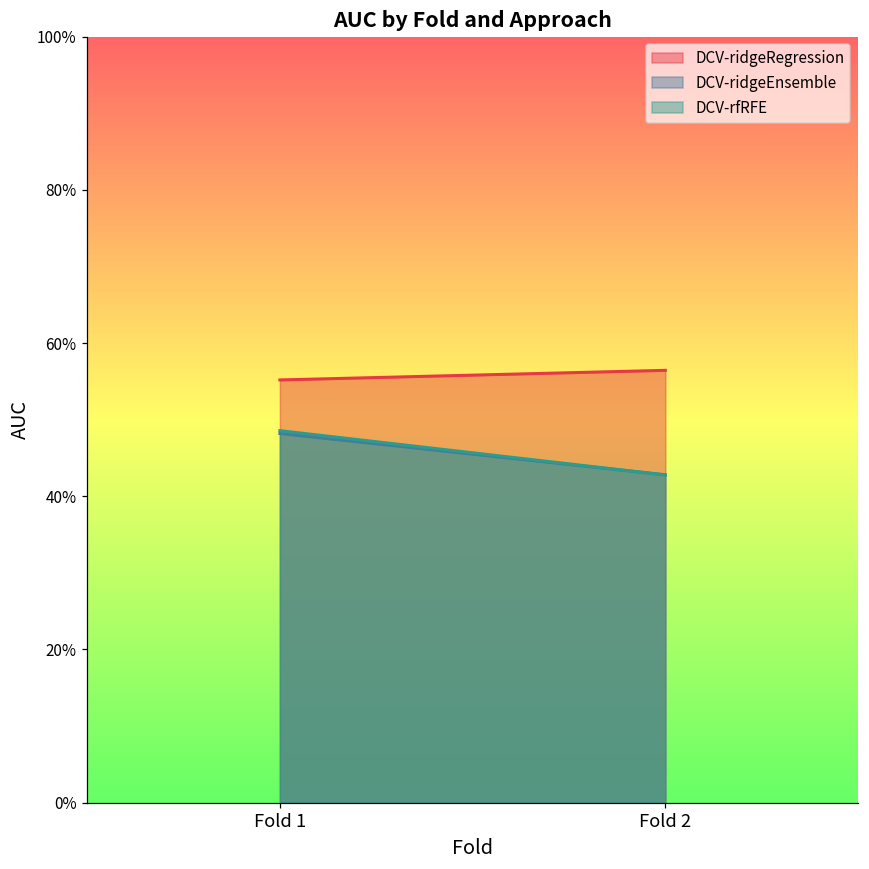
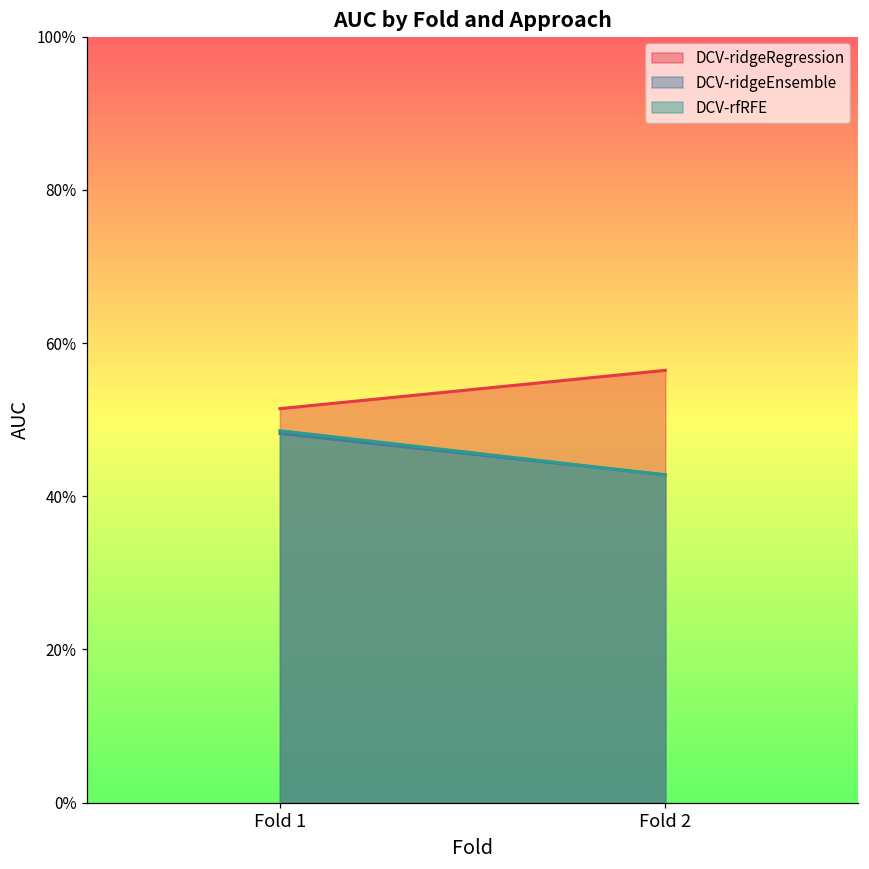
DCV-ridgeRegression, Fold 1: 55% -> 51%
